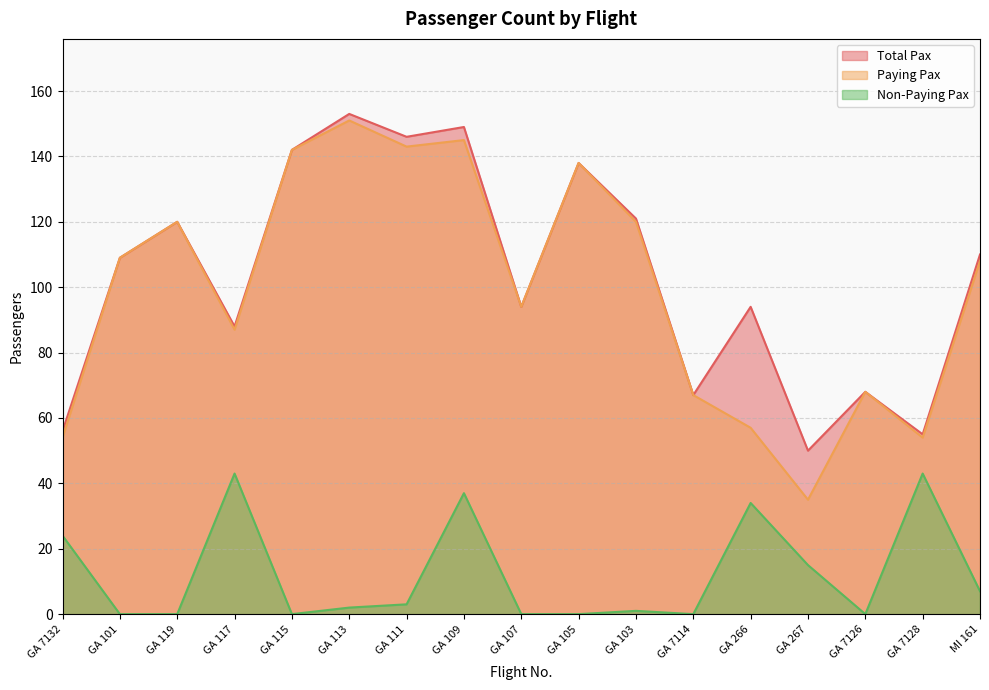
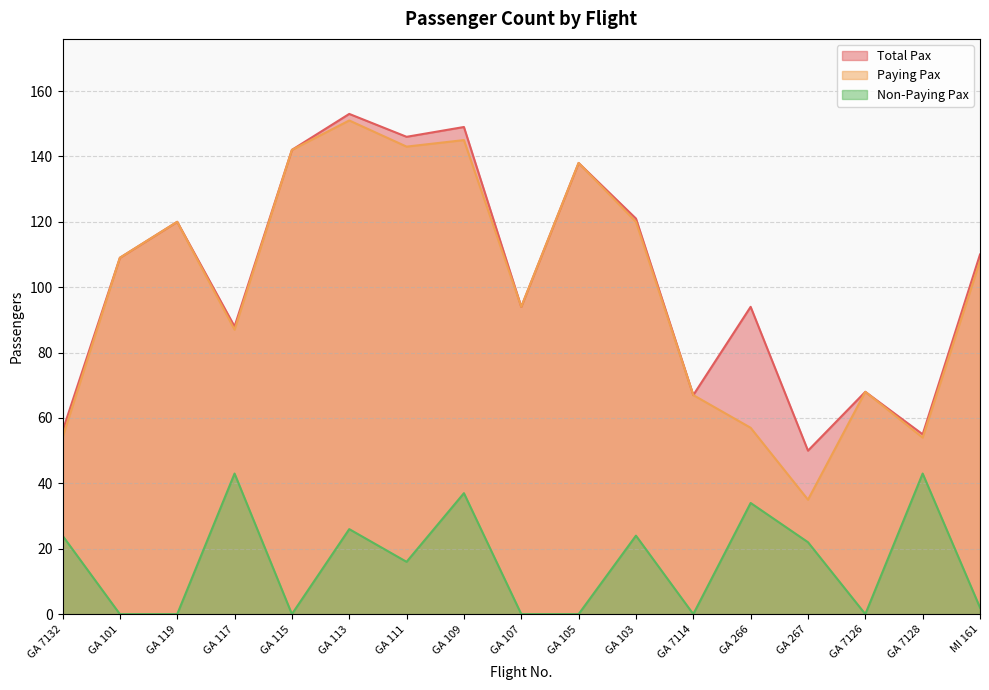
Non-Paying Pax, GA 113: 2 -> 26
Non-Paying Pax, GA 111: 3 -> 16
Non-Paying Pax, GA 103: 1 -> 24
Non-Paying Pax, GA 267: 15 -> 22
Non-Paying Pax, MI 161: 7 -> 2
